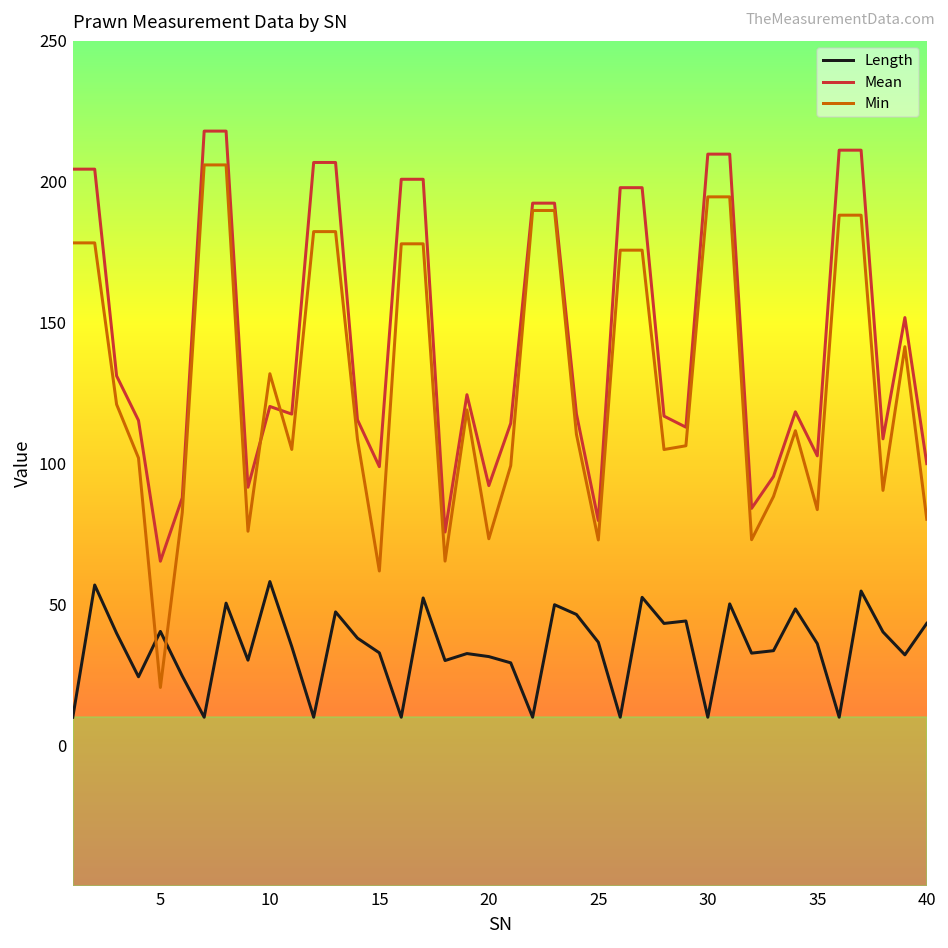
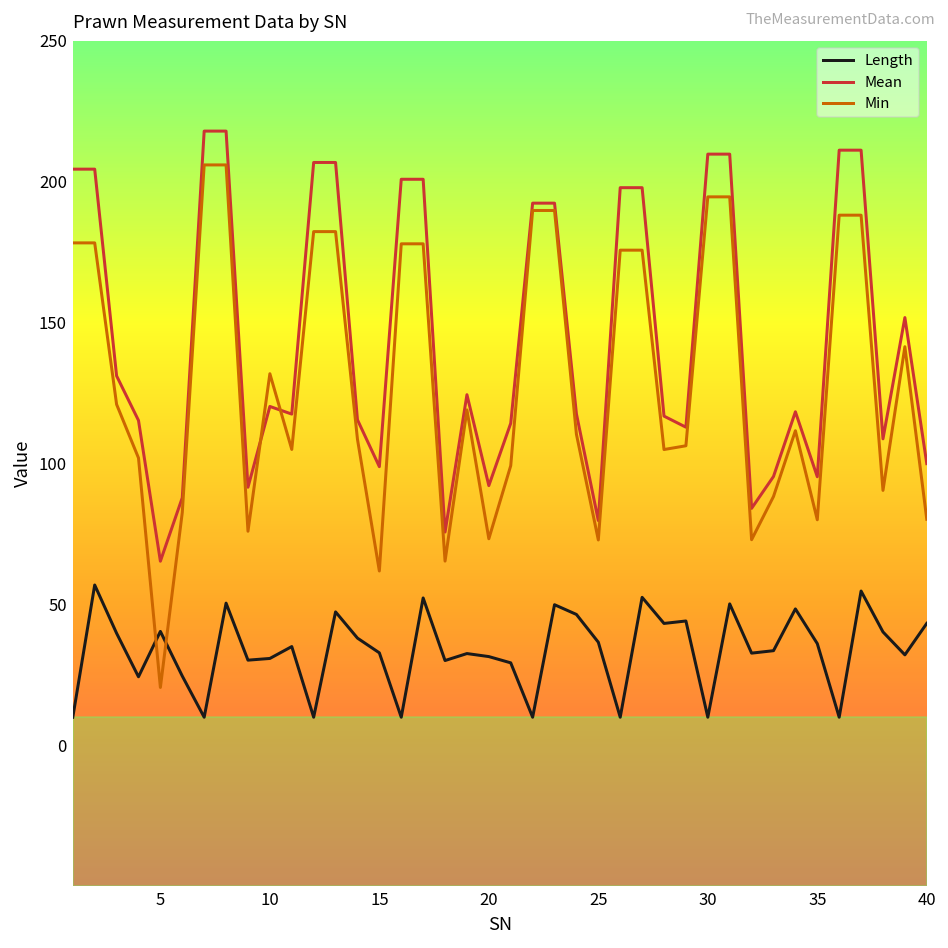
Length, 10: 58 -> 31
Mean, 35: 103 -> 95
Min, 35: 84 -> 80
